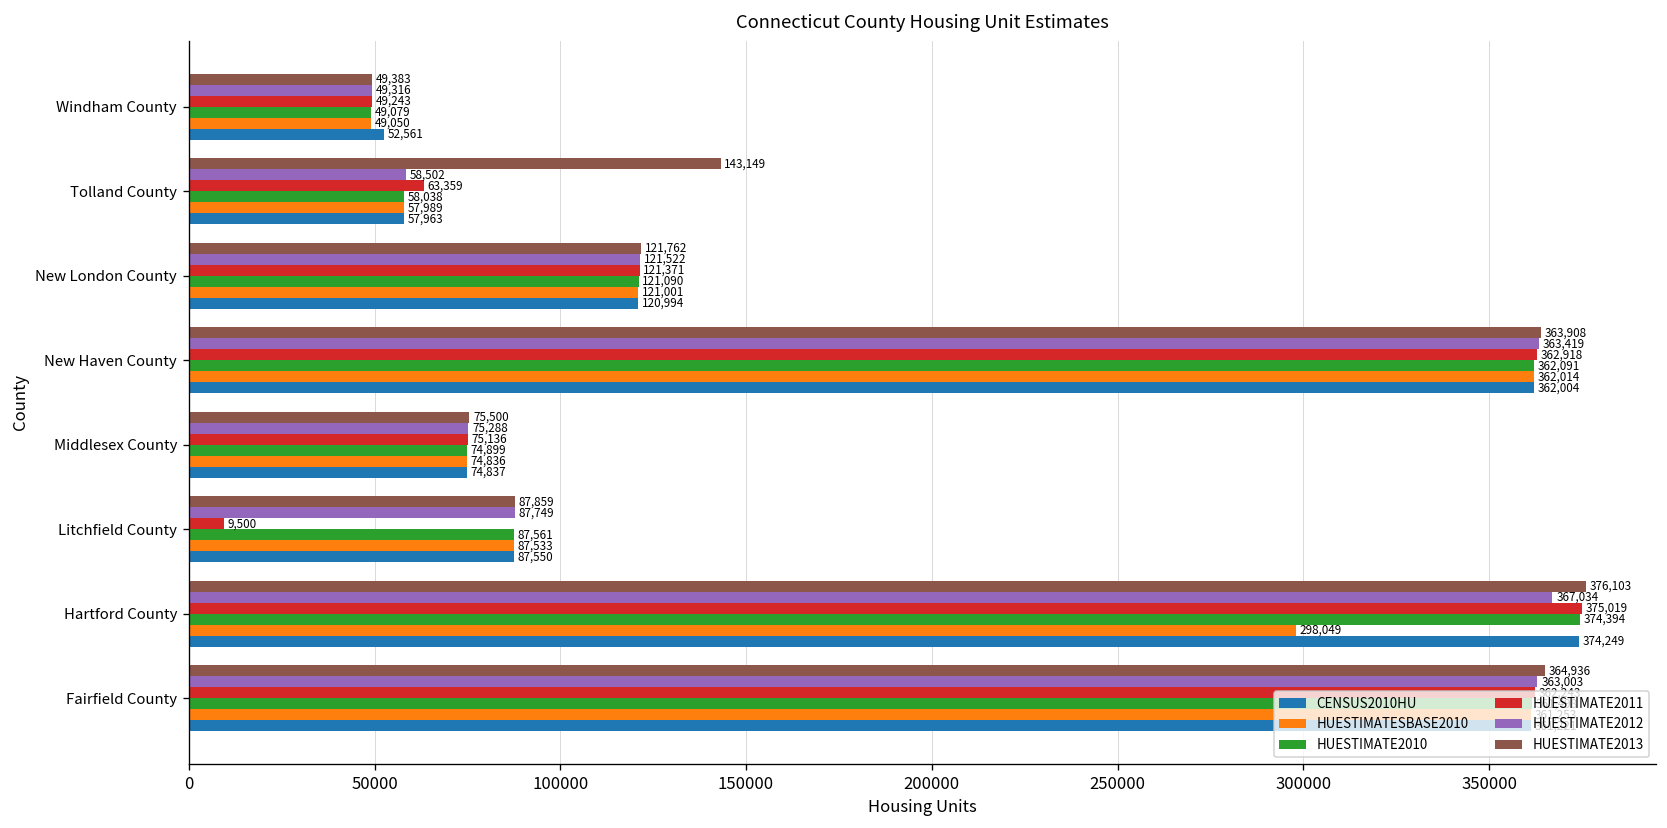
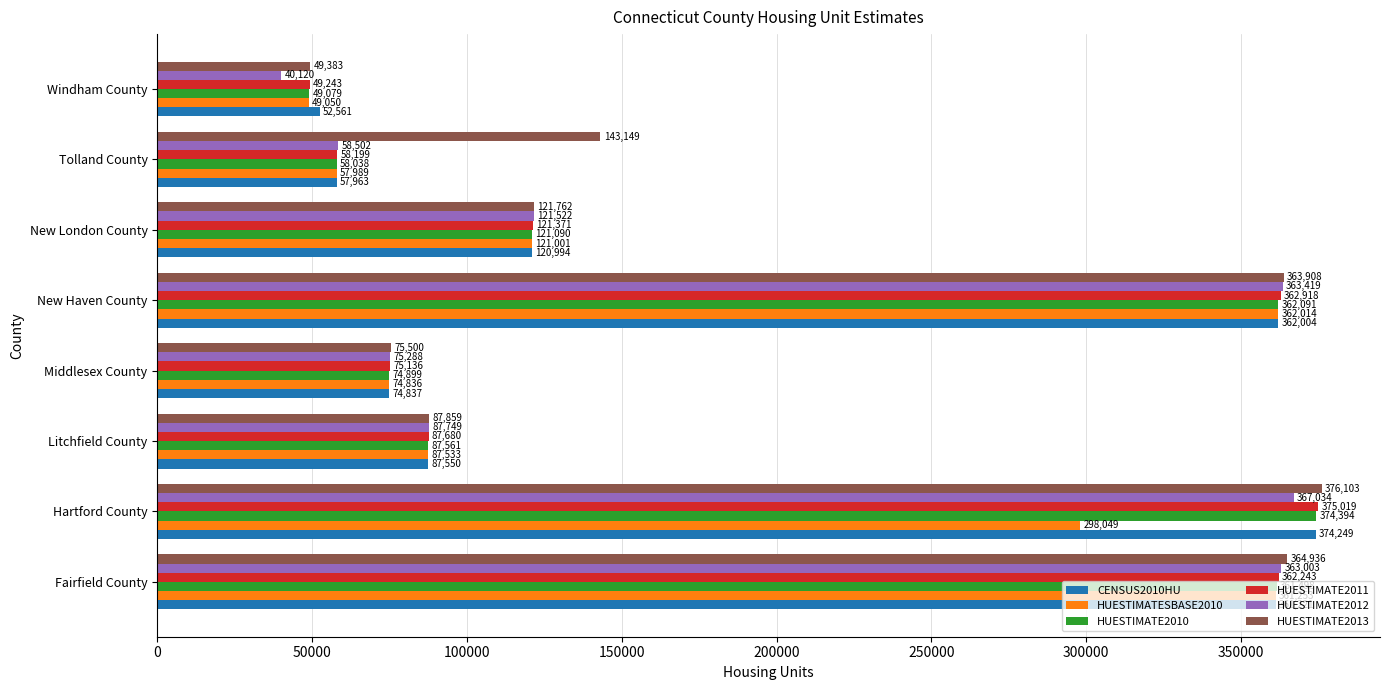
HUESTIMATE2012, Windham County: 49,316 -> 40,120
HUESTIMATE2011, Tolland County: 63,359 -> 58,199
HUESTIMATE2011, Litchfield County: 9,500 -> 87,680
